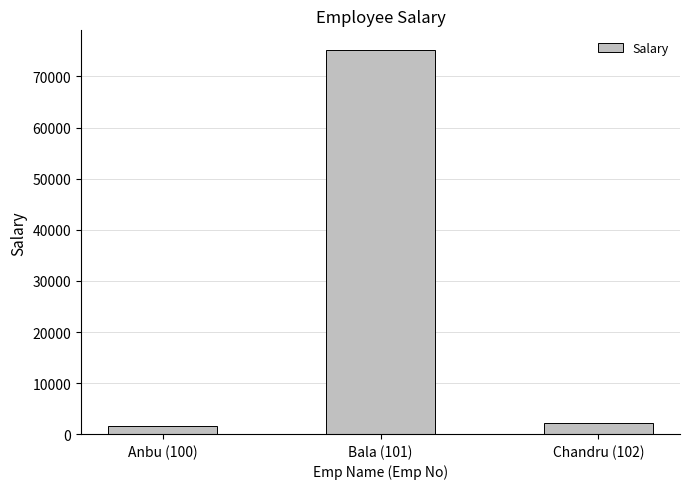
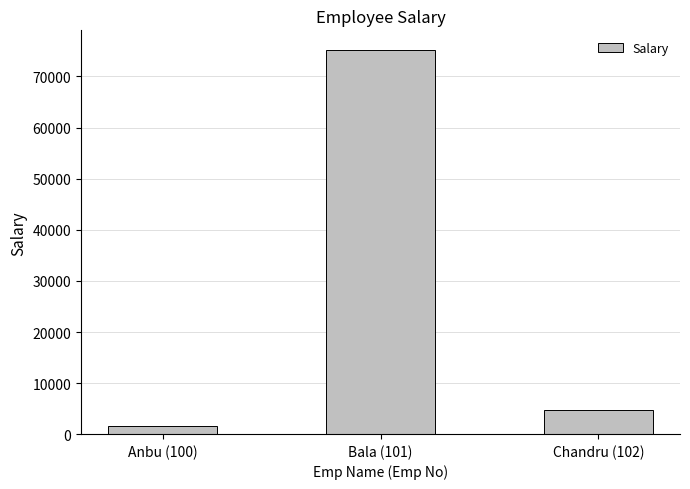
Chandru (102): 2000 -> 5000
